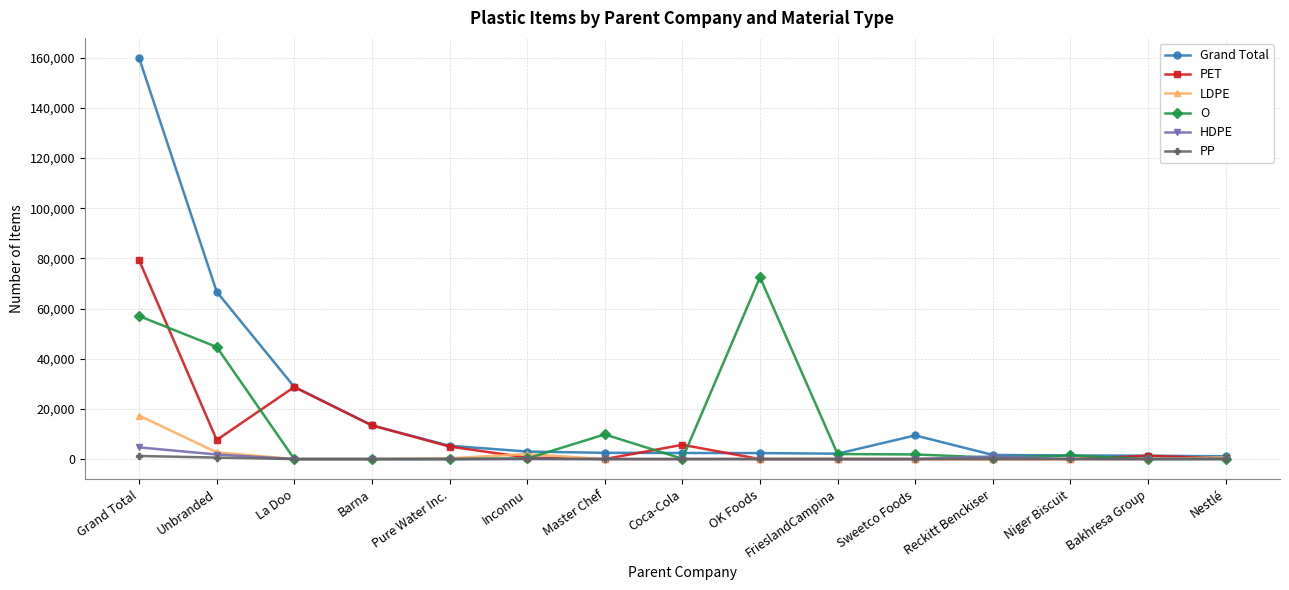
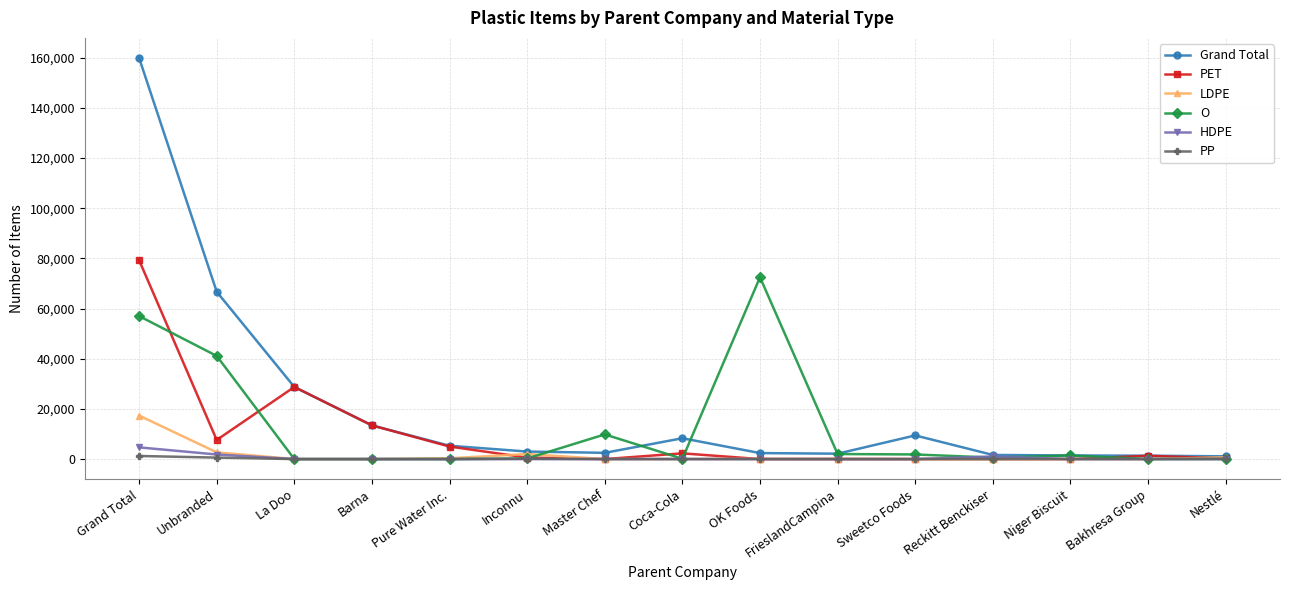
O, Unbranded: 45,000 -> 41,000
Grand Total, Coca-Cola: 2,000 -> 8,000
PET, Coca-Cola: 6,000 -> 2,000
